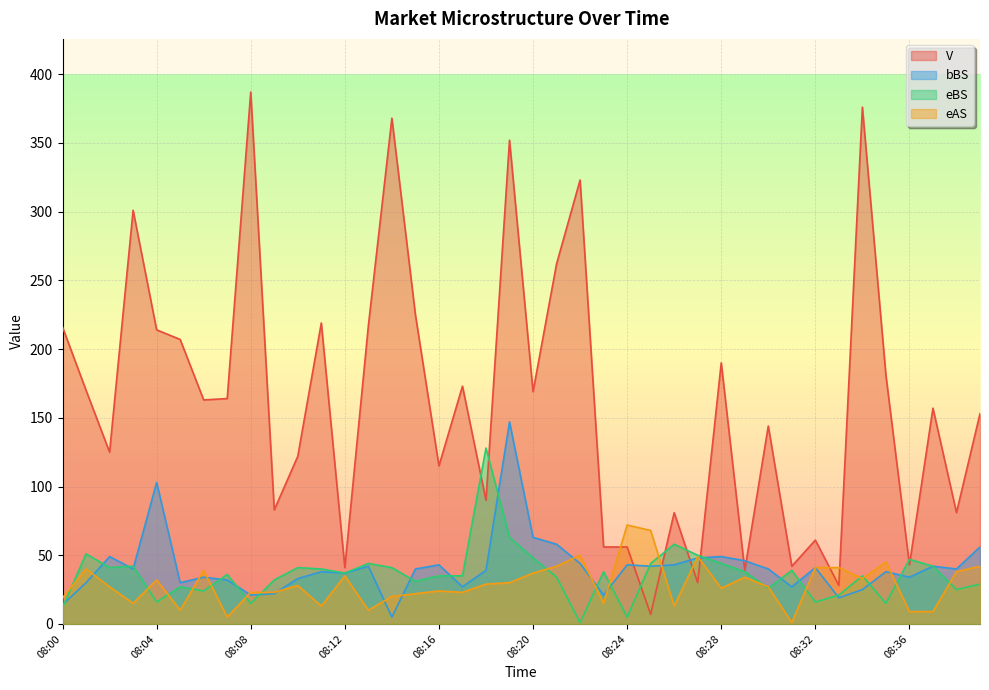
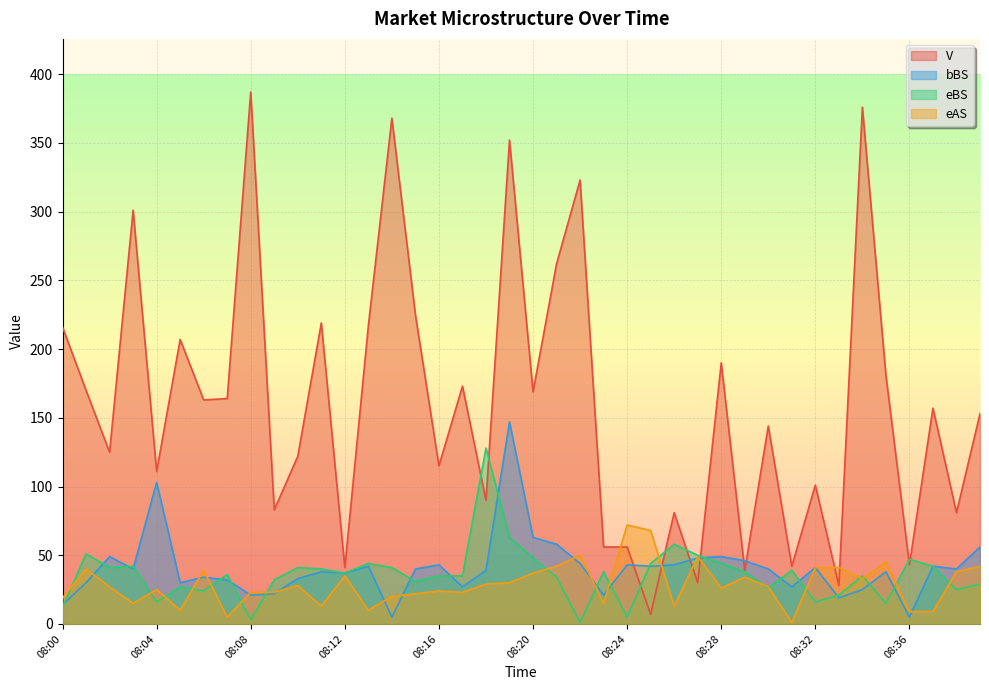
V, 08:04: 214 -> 111
eAS, 08:04: 32 -> 25
eBS, 08:08: 15 -> 3
V, 08:32: 61 -> 101
bBS, 08:36: 34 -> 5
